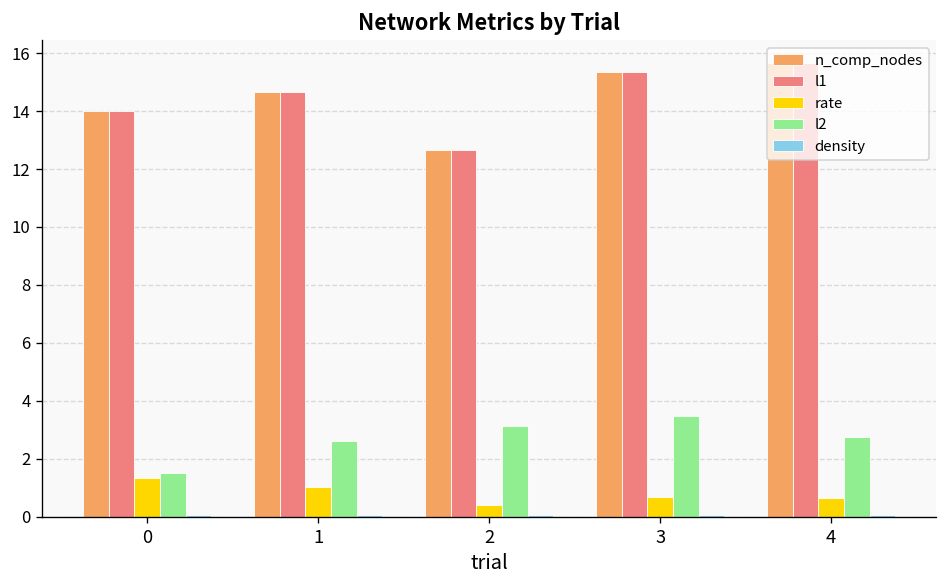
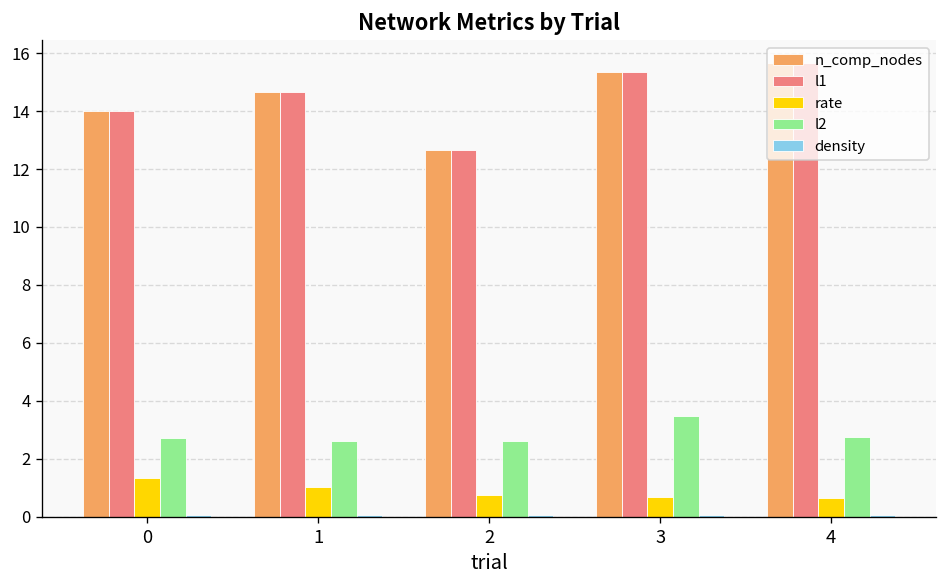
l2, 0: 1.5 -> 2.7
rate, 2: 0.4 -> 0.7
l2, 2: 3.1 -> 2.6
